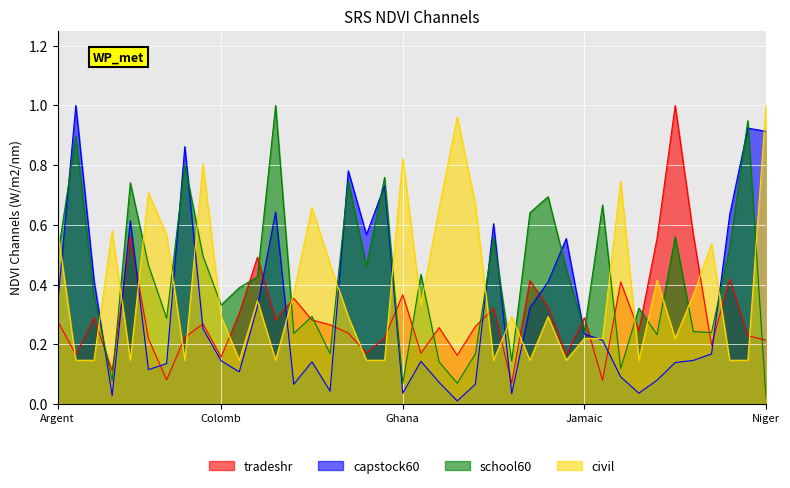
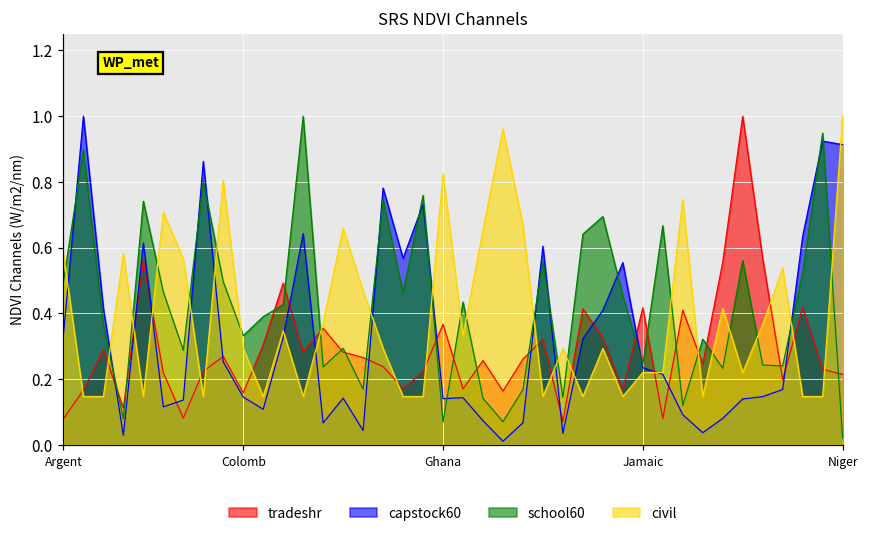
tradeshr, Argent: 0.28 -> 0.08
capstock60, Ghana: 0.04 -> 0.14
tradeshr, Jamaic: 0.29 -> 0.42
